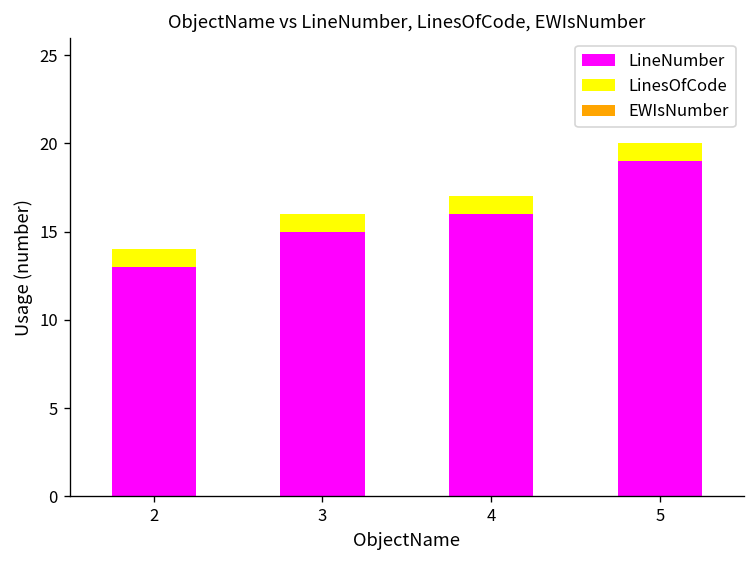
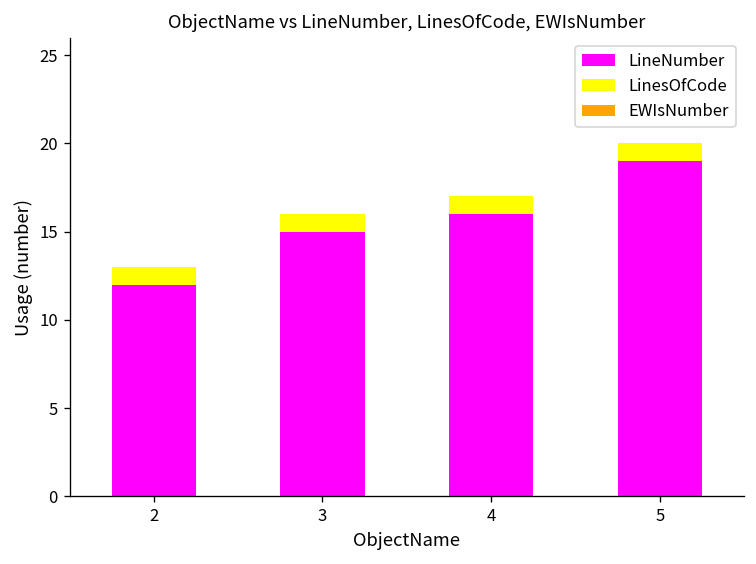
LineNumber, 2: 13 -> 12
